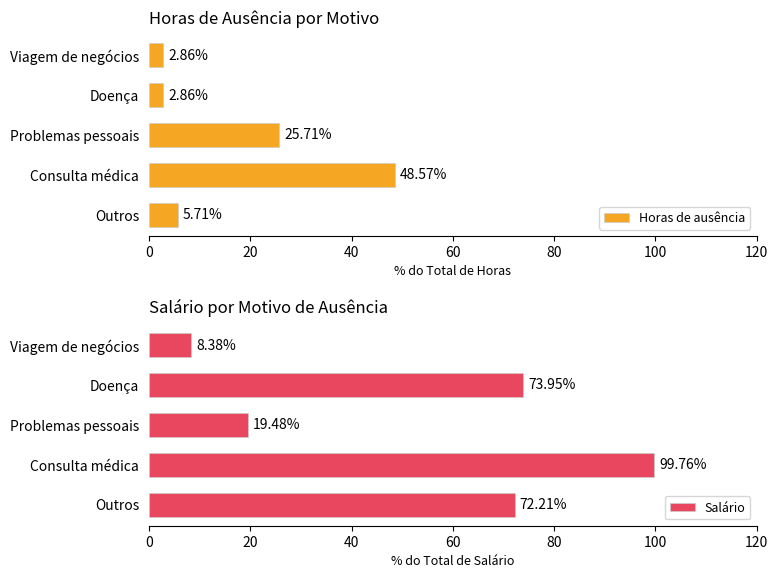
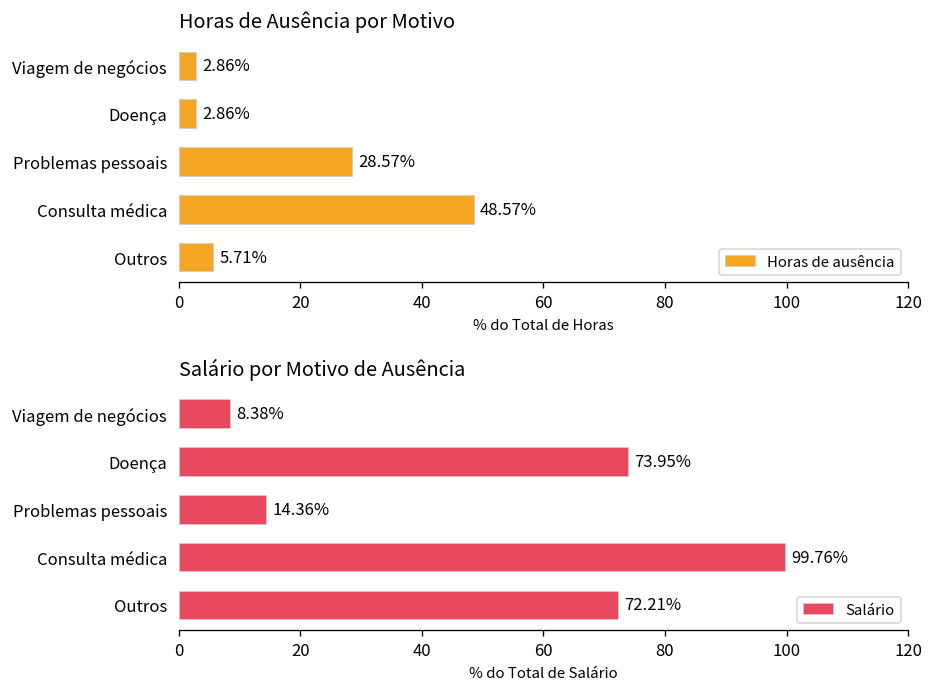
Horas de Ausência por Motivo, Problemas pessoais: 25.71% -> 28.57%
Salário por Motivo de Ausência, Problemas pessoais: 19.48% -> 14.36%
